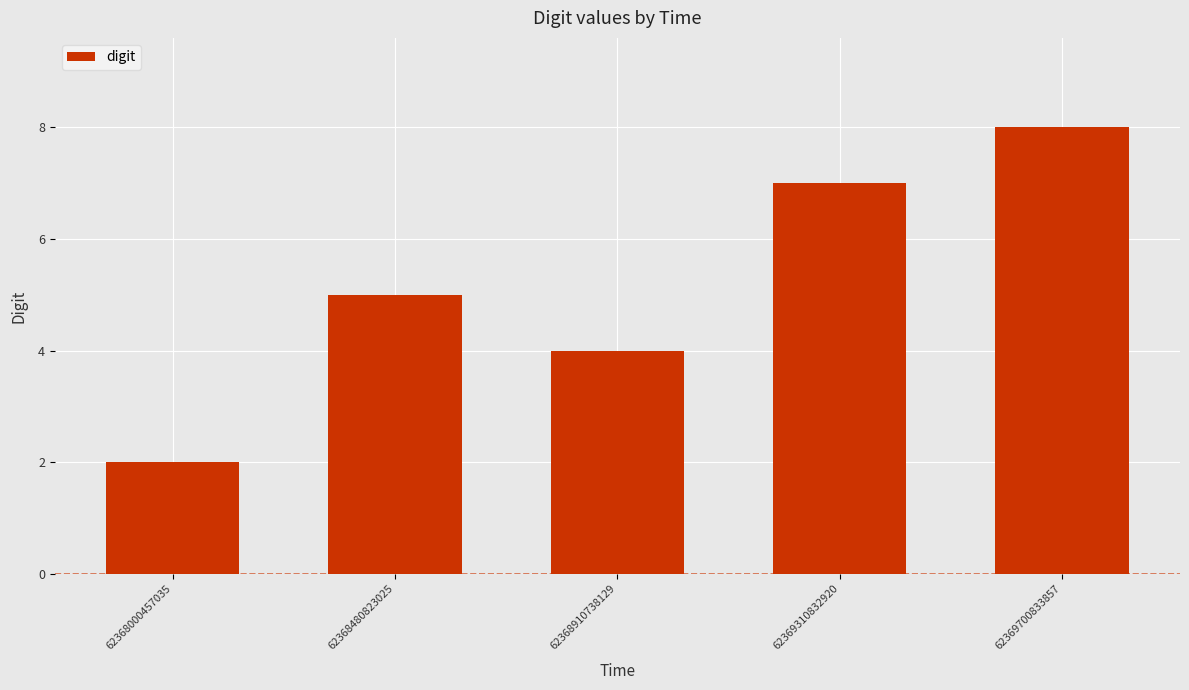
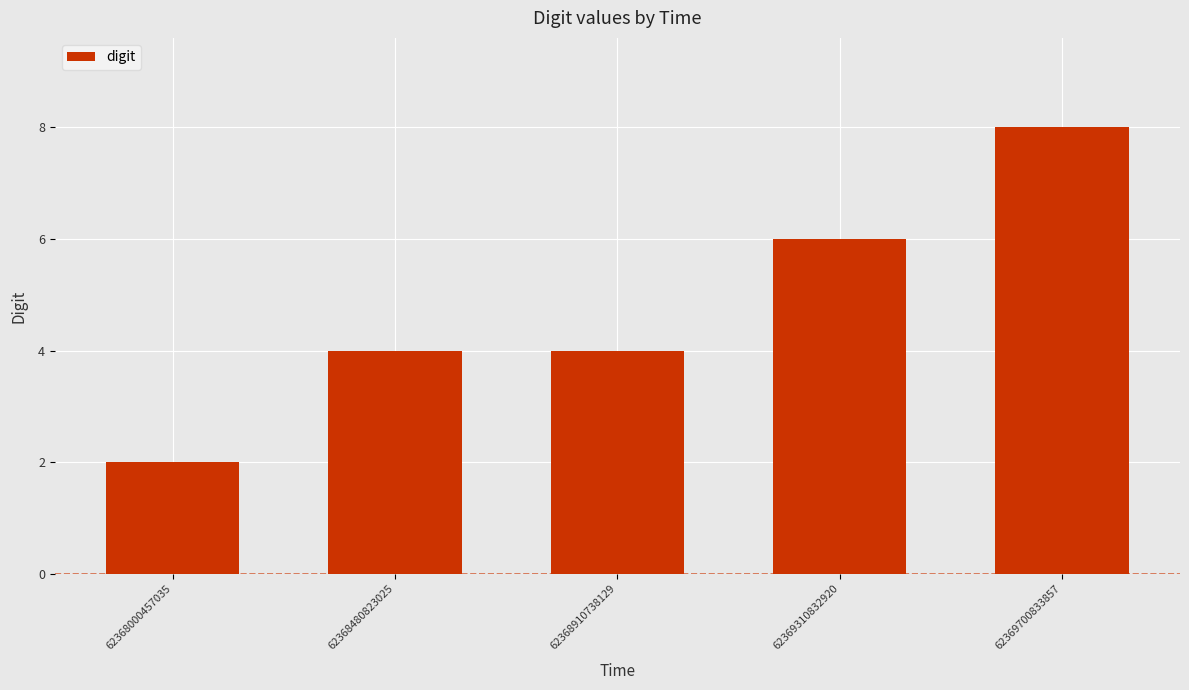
62368480823025: 5 -> 4
62369310832920: 7 -> 6
